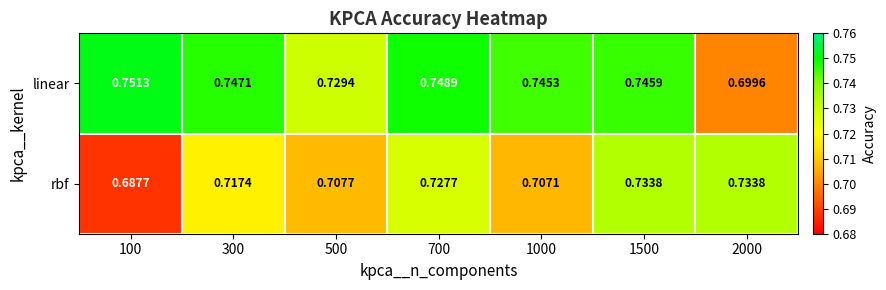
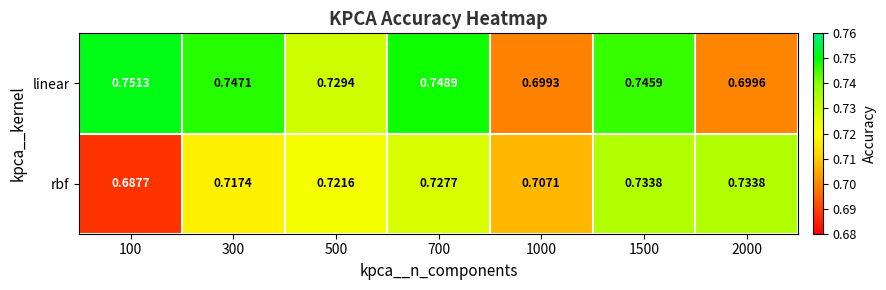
linear, 1000: 0.7453 -> 0.6993
rbf, 500: 0.7077 -> 0.7216
